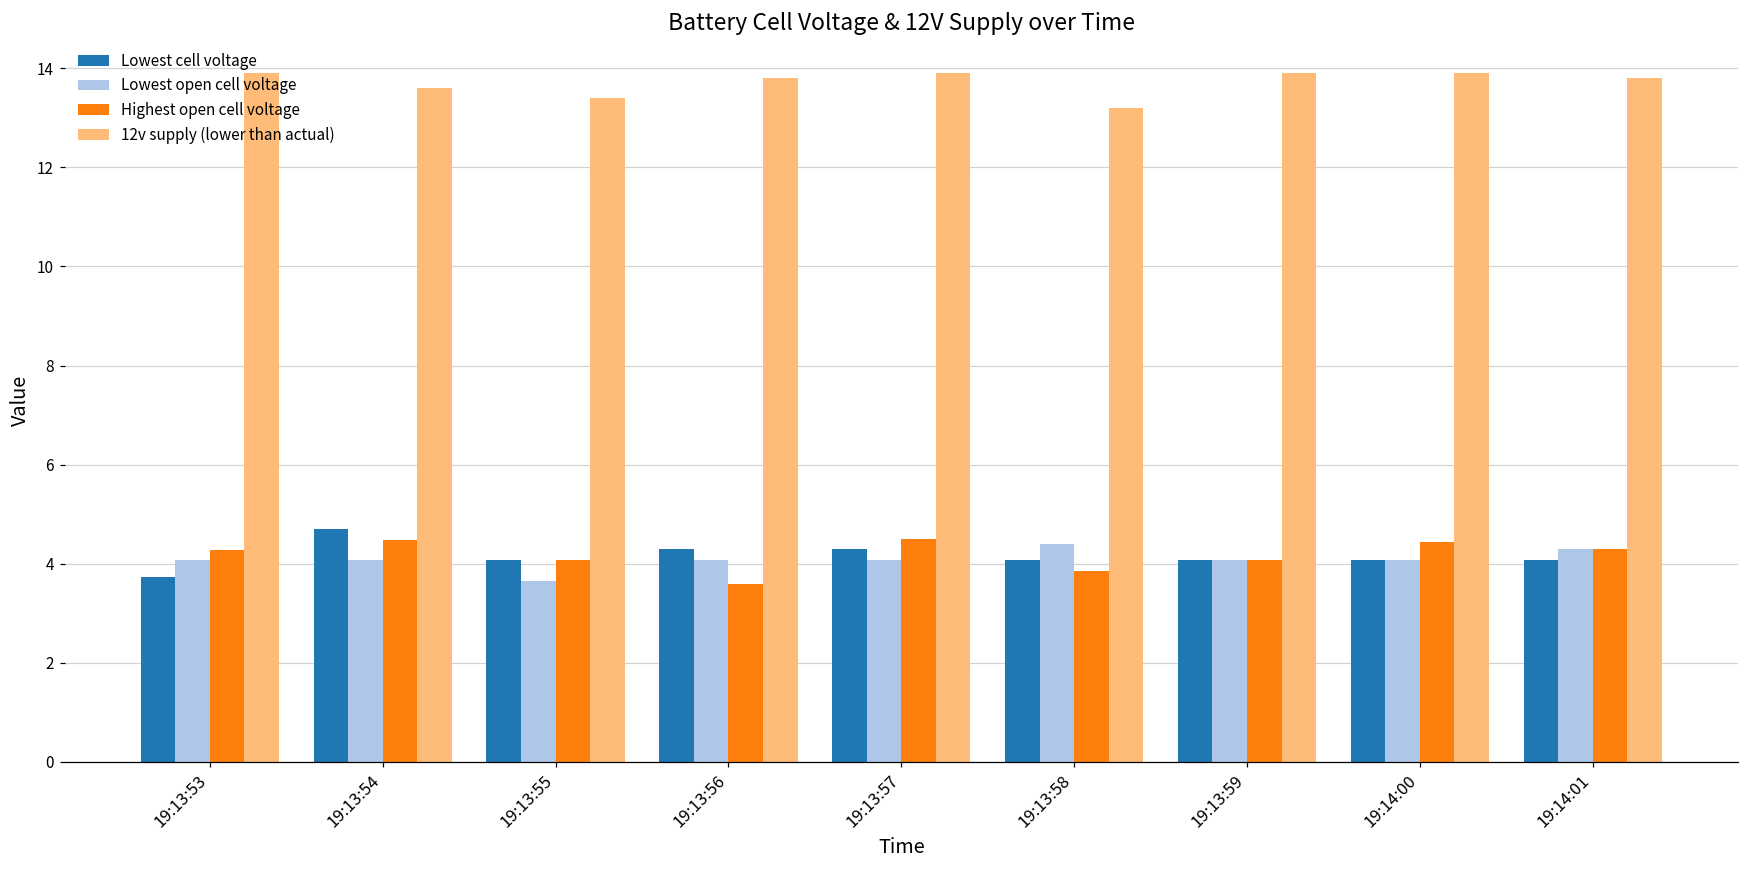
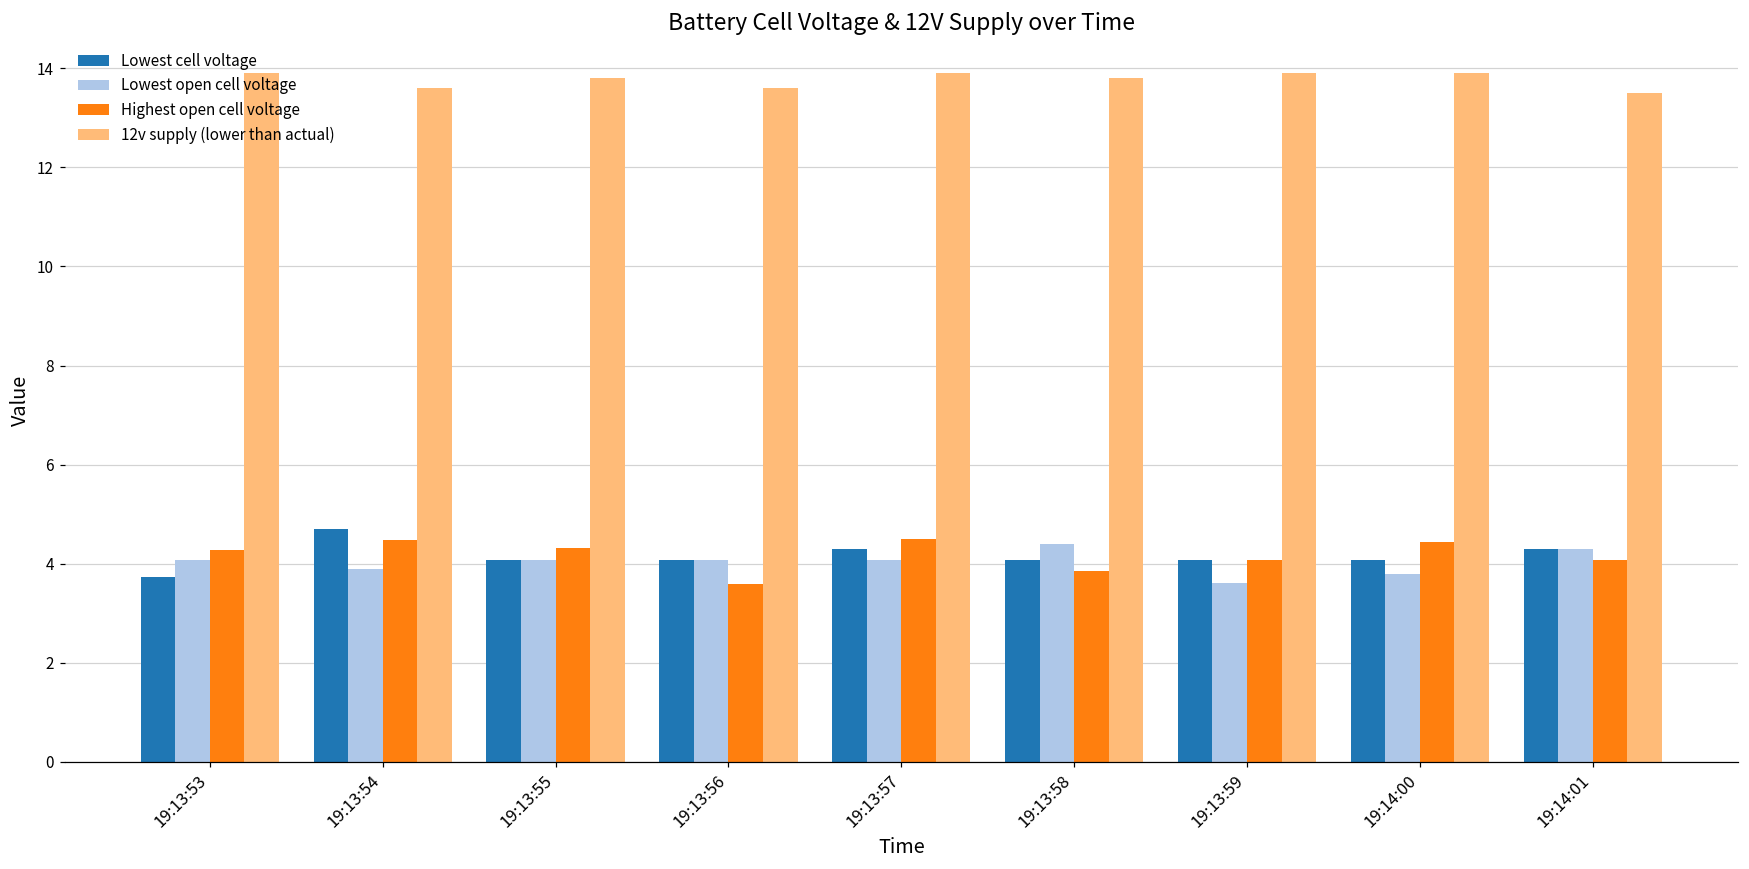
Lowest open cell voltage, 19:13:54: 4.1 -> 3.9
Lowest open cell voltage, 19:13:55: 3.6 -> 4.1
Highest open cell voltage, 19:13:55: 4.1 -> 4.3
12v supply (lower than actual), 19:13:55: 13.4 -> 13.8
Lowest cell voltage, 19:13:56: 4.3 -> 4.1
12v supply (lower than actual), 19:13:56: 13.8 -> 13.6
12v supply (lower than actual), 19:13:58: 13.2 -> 13.8
Lowest open cell voltage, 19:13:59: 4.1 -> 3.6
Lowest open cell voltage, 19:14:00: 4.1 -> 3.8
Lowest cell voltage, 19:14:01: 4.1 -> 4.3
Highest open cell voltage, 19:14:01: 4.3 -> 4.1
12v supply (lower than actual), 19:14:01: 13.8 -> 13.5
